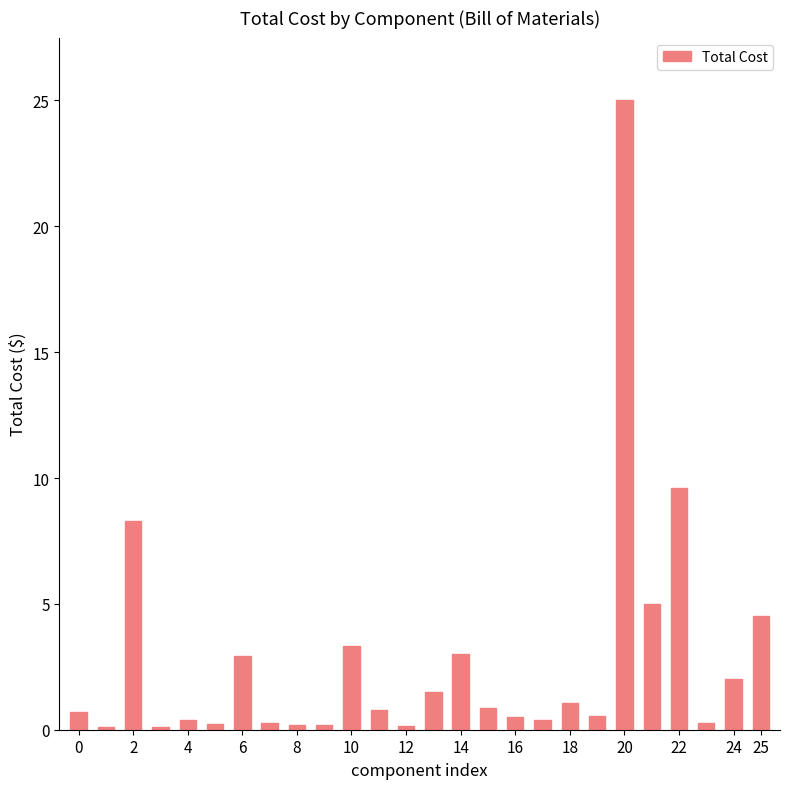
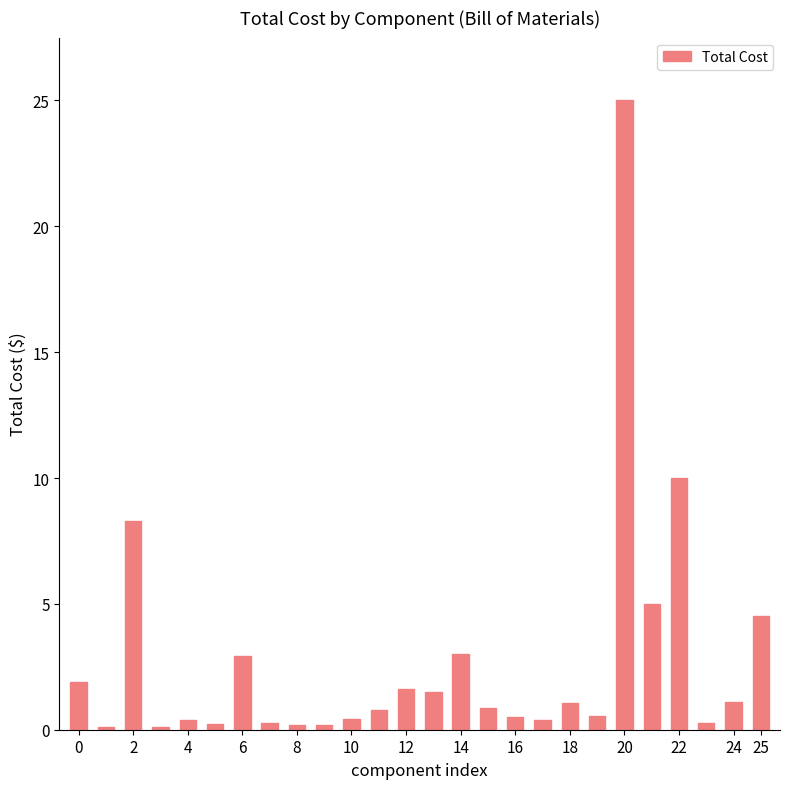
0: 0.7 -> 1.9
10: 3.3 -> 0.4
12: 0.2 -> 1.6
22: 9.6 -> 10.0
24: 2.0 -> 1.1
